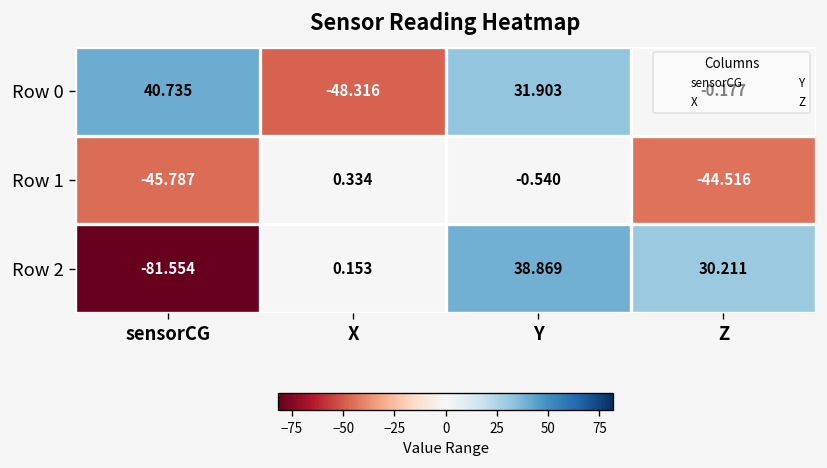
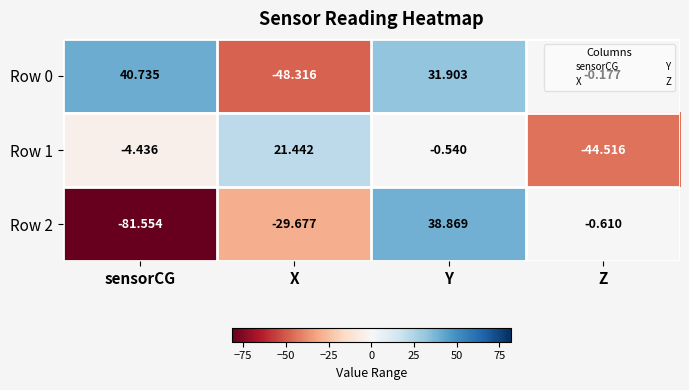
Row 1, sensorCG: -45.787 -> -4.436
Row 1, X: 0.334 -> 21.442
Row 2, X: 0.153 -> -29.677
Row 2, Z: 30.211 -> -0.610
